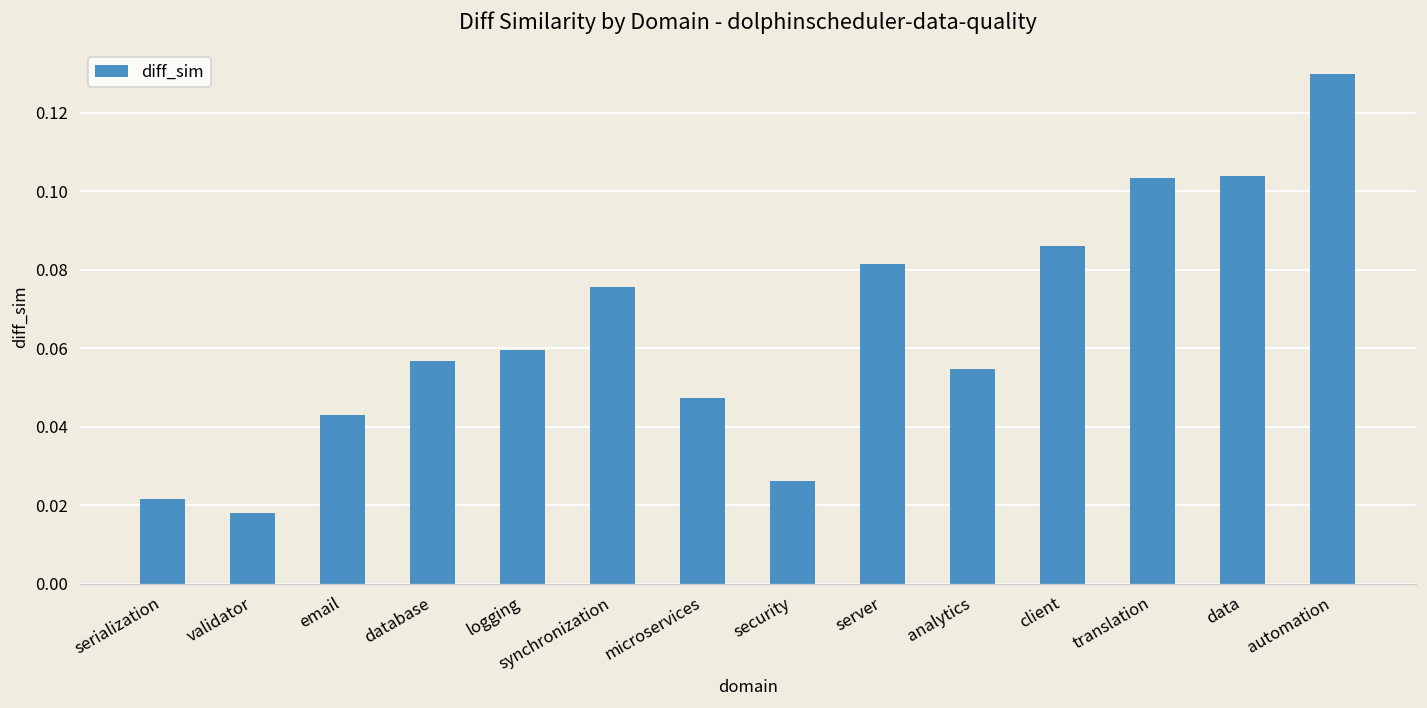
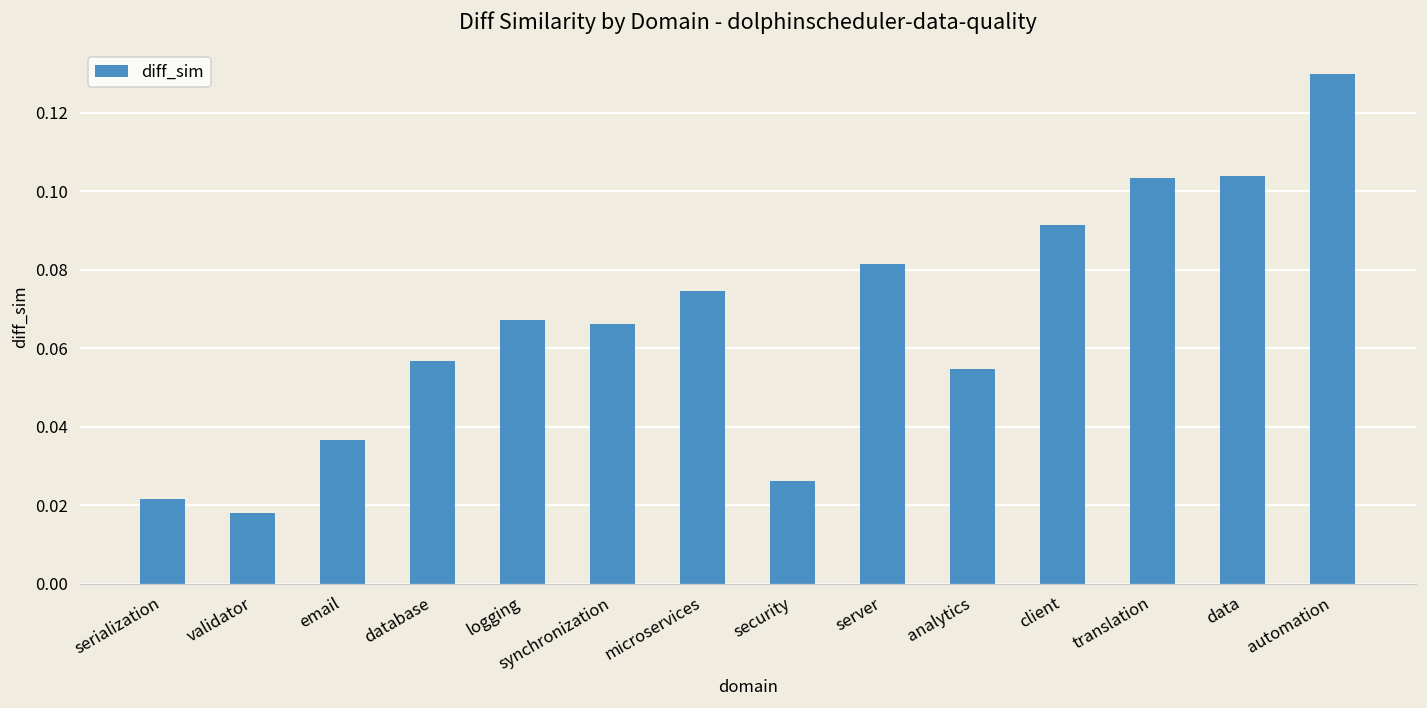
email: 0.043 -> 0.037
logging: 0.059 -> 0.067
synchronization: 0.076 -> 0.066
microservices: 0.047 -> 0.075
client: 0.086 -> 0.091
